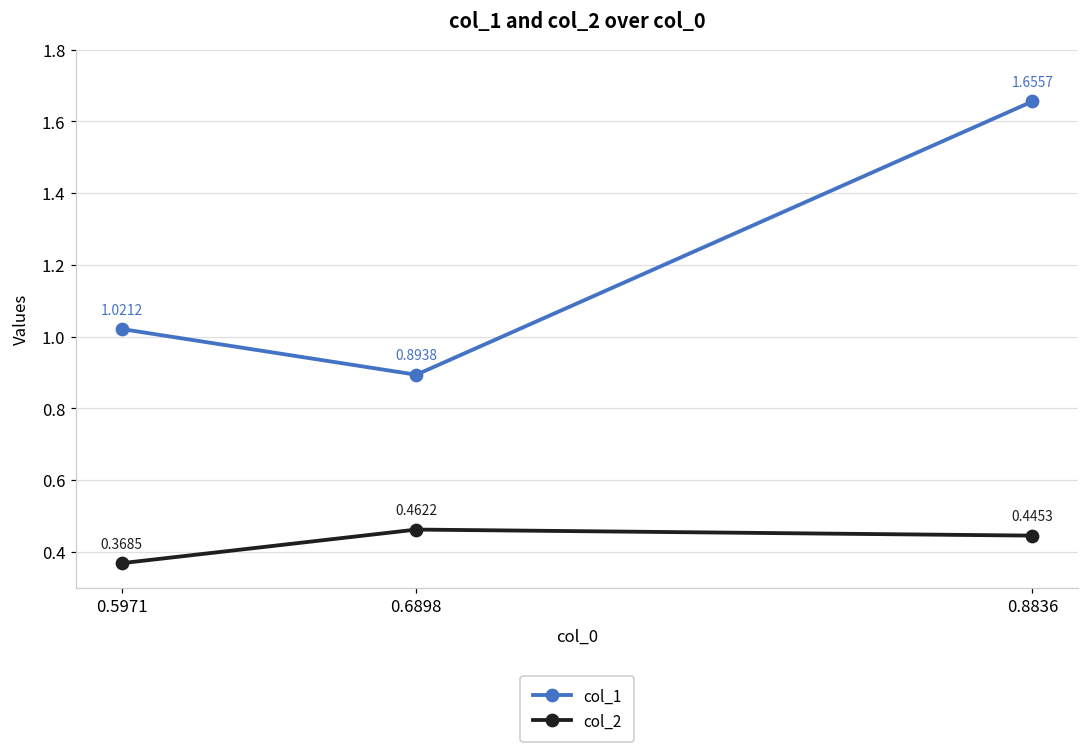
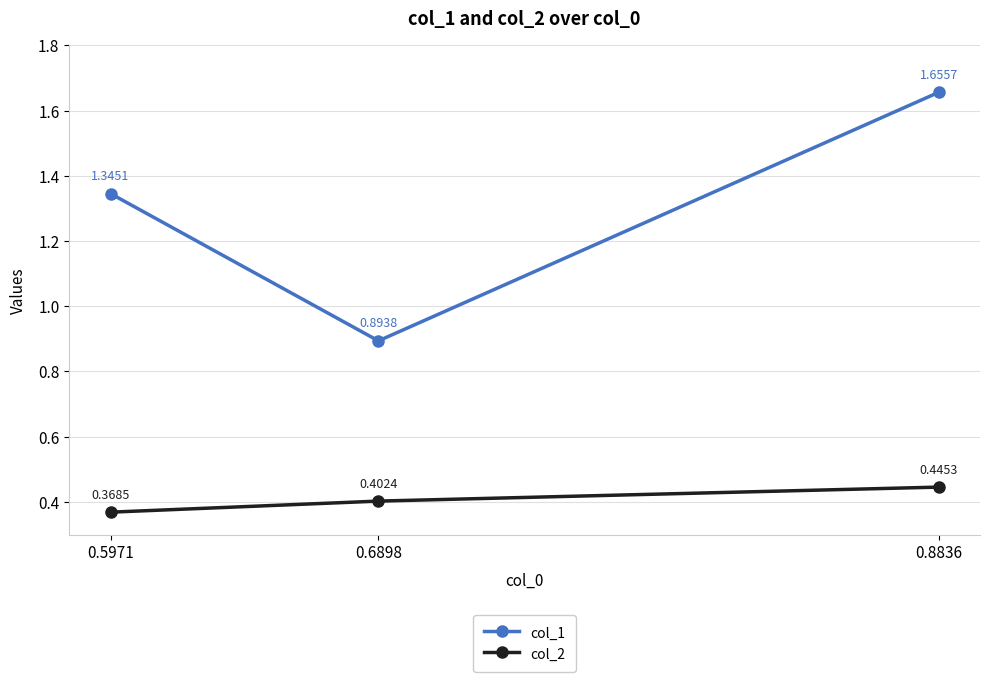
col_1, 0.5971: 1.0212 -> 1.3451
col_2, 0.6898: 0.4622 -> 0.4024
